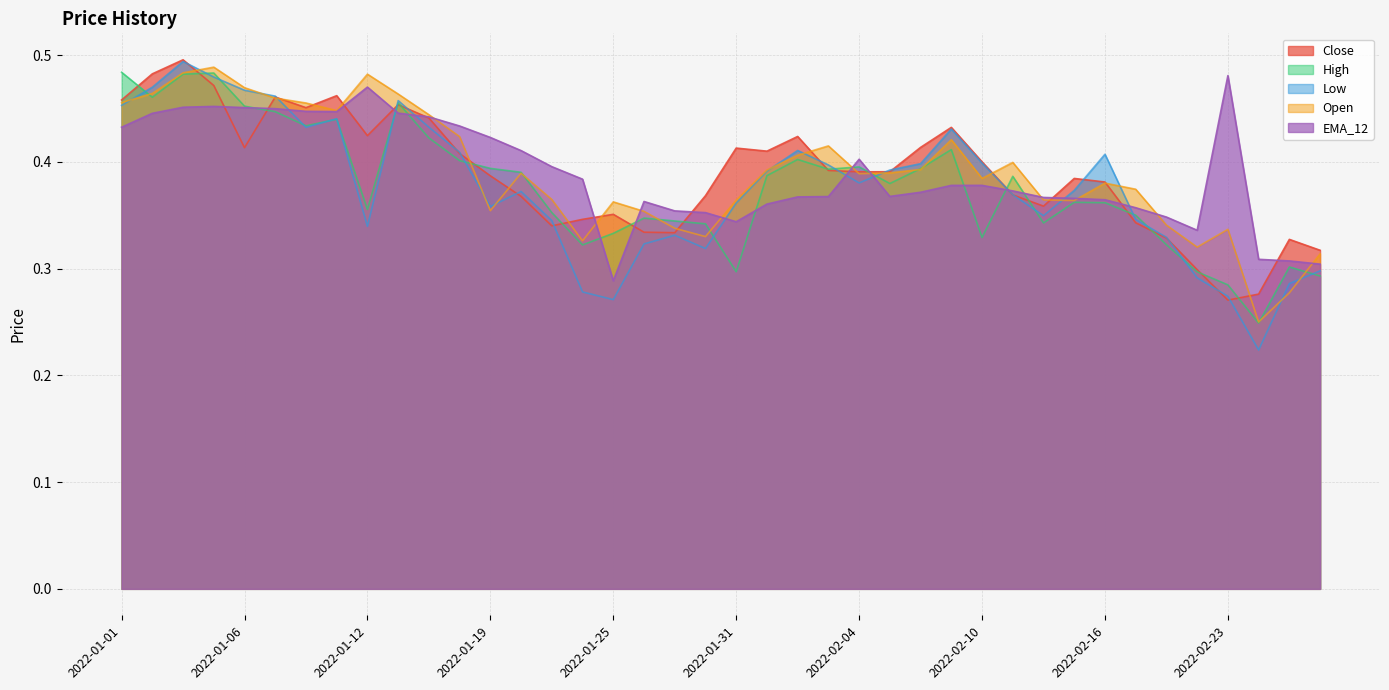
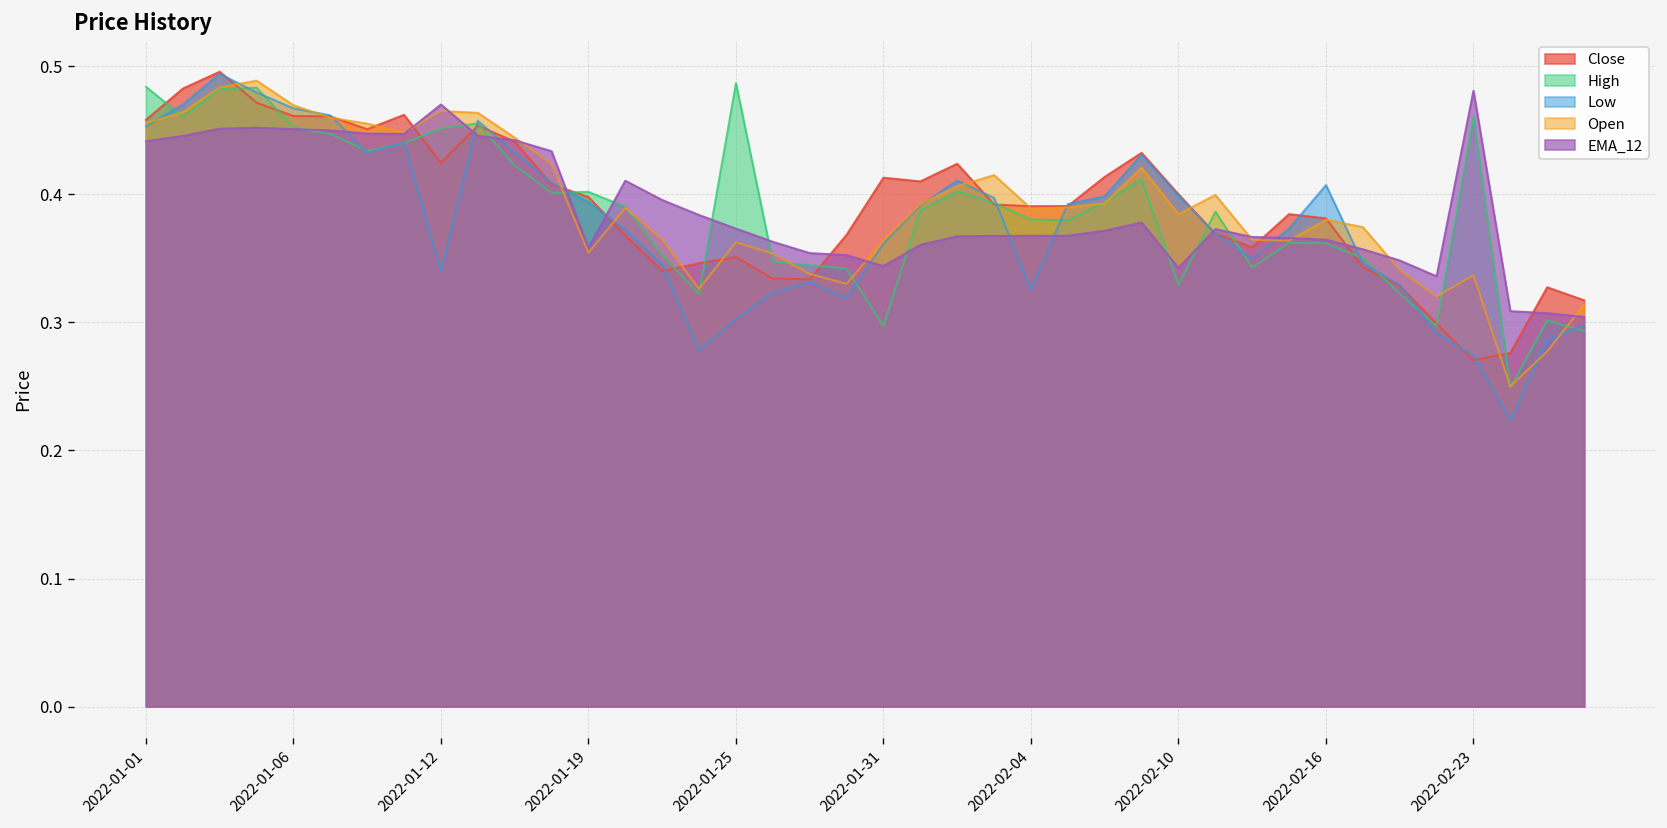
EMA_12, 2022-01-01: 0.433 -> 0.441
Close, 2022-01-06: 0.413 -> 0.461
High, 2022-01-12: 0.355 -> 0.452
Open, 2022-01-12: 0.482 -> 0.465
Close, 2022-01-19: 0.387 -> 0.398
High, 2022-01-19: 0.394 -> 0.402
Low, 2022-01-19: 0.358 -> 0.394
EMA_12, 2022-01-19: 0.423 -> 0.358
High, 2022-01-25: 0.333 -> 0.487
Low, 2022-01-25: 0.271 -> 0.303
EMA_12, 2022-01-25: 0.289 -> 0.373
High, 2022-02-04: 0.395 -> 0.380
Low, 2022-02-04: 0.380 -> 0.325
EMA_12, 2022-02-04: 0.403 -> 0.368
EMA_12, 2022-02-10: 0.378 -> 0.343
High, 2022-02-23: 0.285 -> 0.461
